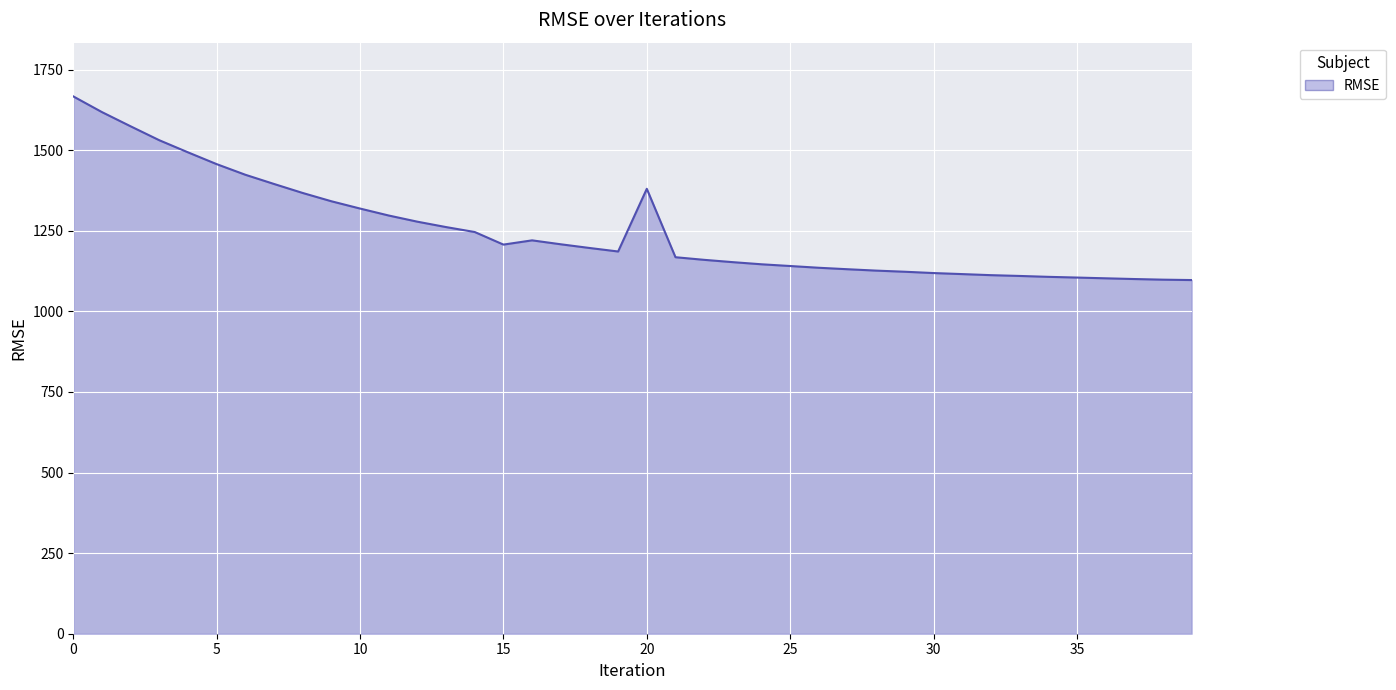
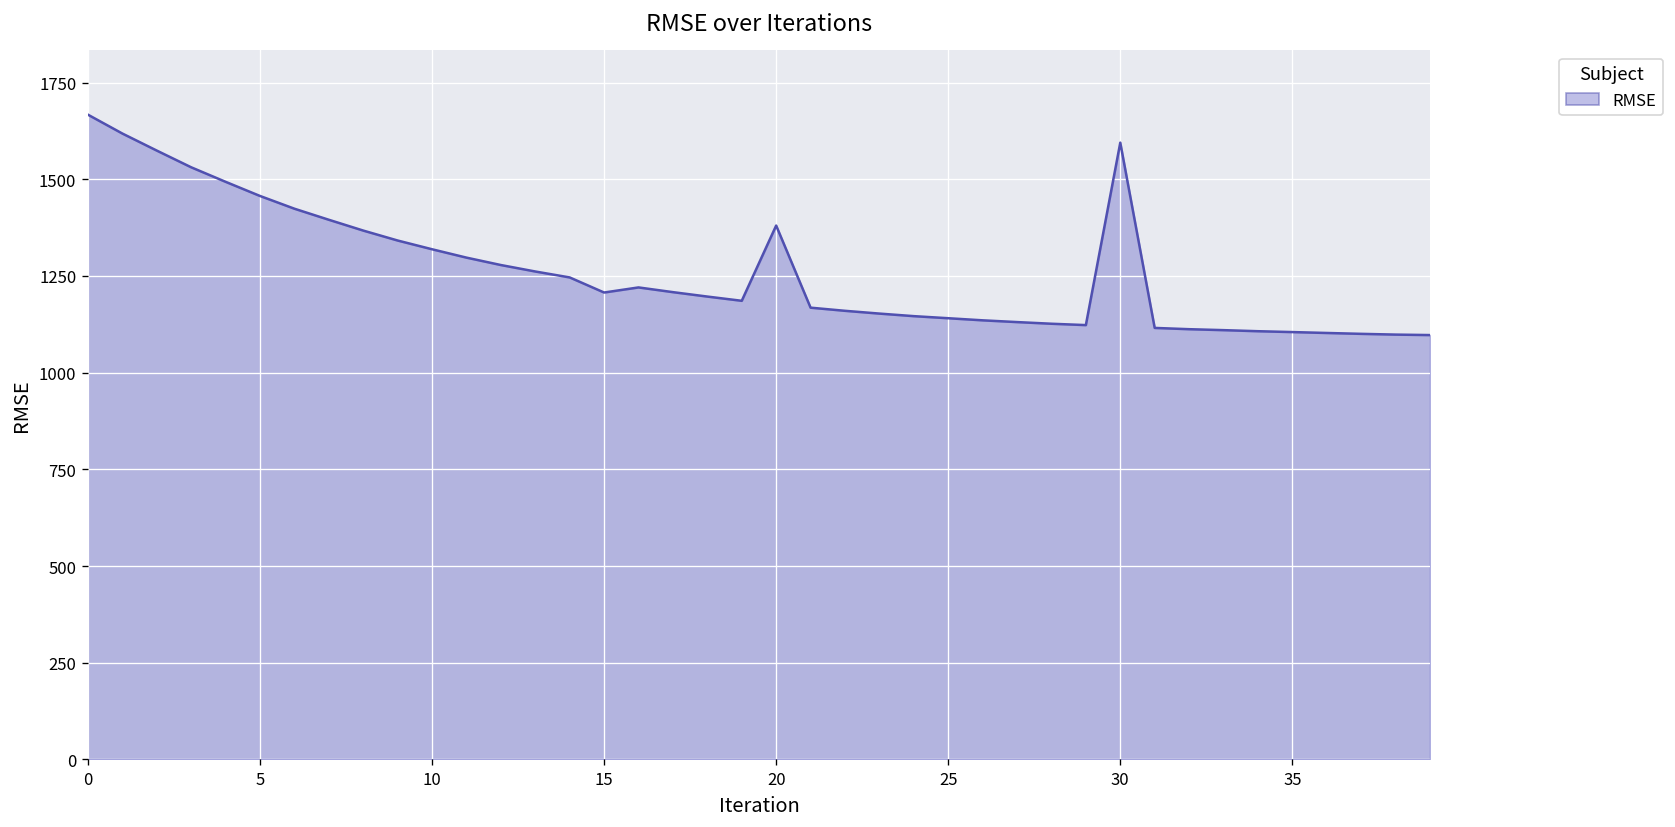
30: 1120 -> 1590
